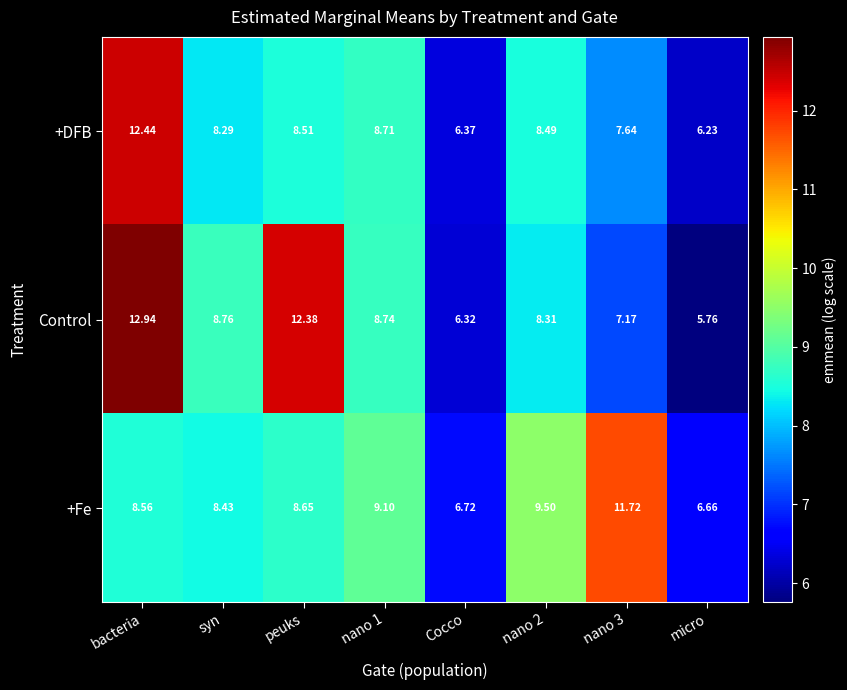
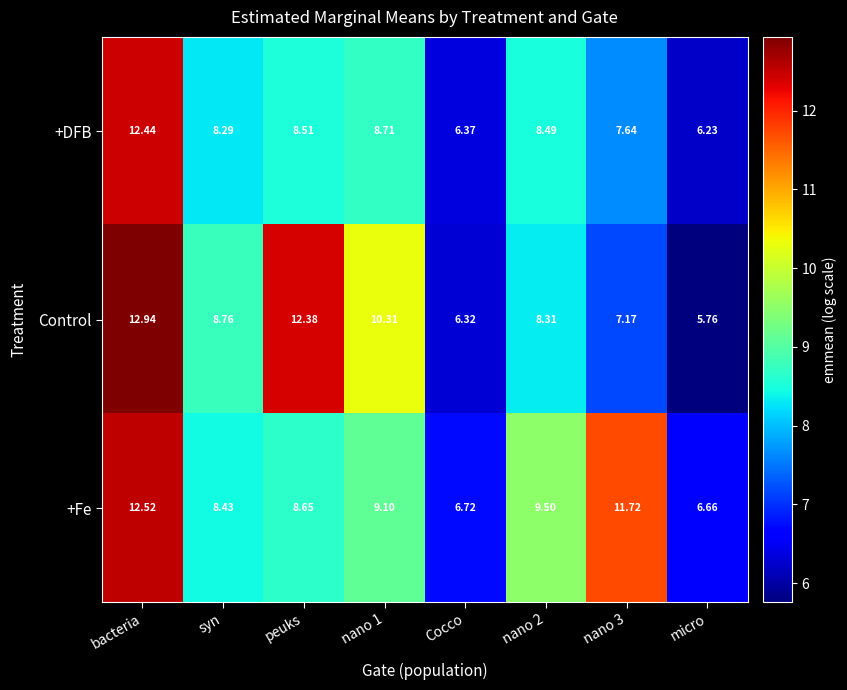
Control, nano 1: 8.74 -> 10.31
+Fe, bacteria: 8.56 -> 12.52
